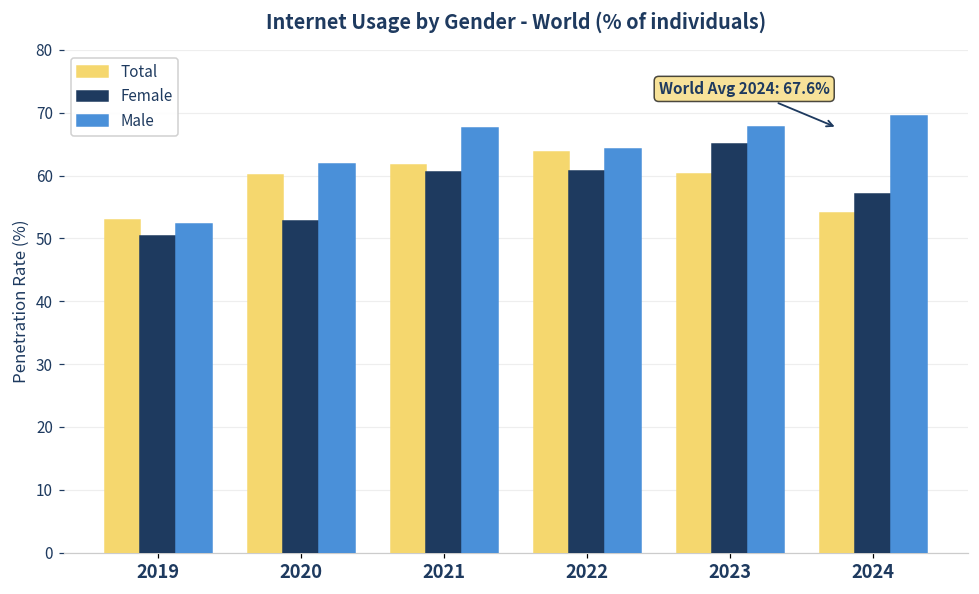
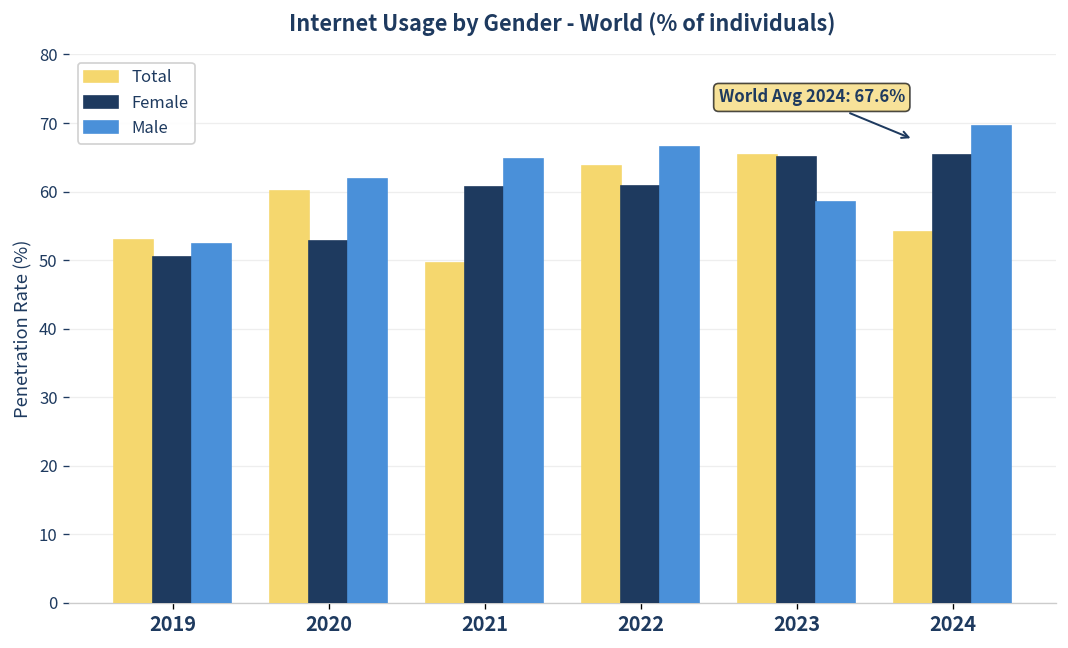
Total, 2021: 62 -> 50
Male, 2021: 68 -> 65
Male, 2022: 64 -> 67
Total, 2023: 60 -> 65
Male, 2023: 68 -> 59
Female, 2024: 57 -> 65
